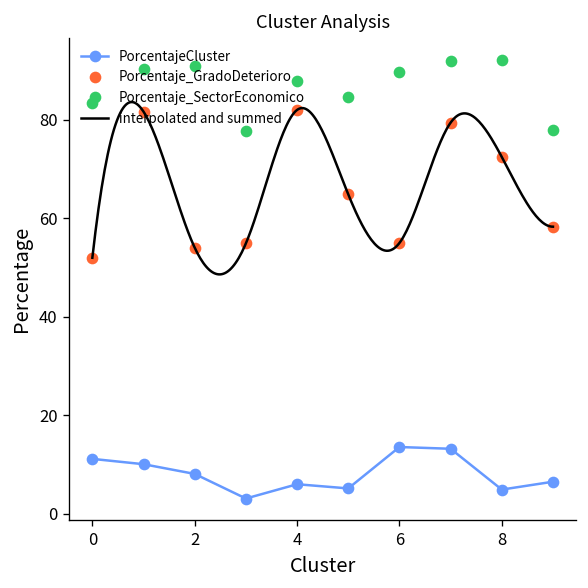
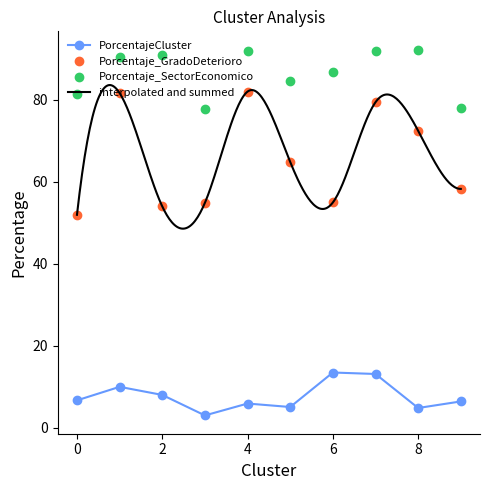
PorcentajeCluster, 0: 11 -> 7
Porcentaje_SectorEconomico, 0: 83 -> 81
Porcentaje_SectorEconomico, 4: 88 -> 92
Porcentaje_SectorEconomico, 6: 90 -> 87
